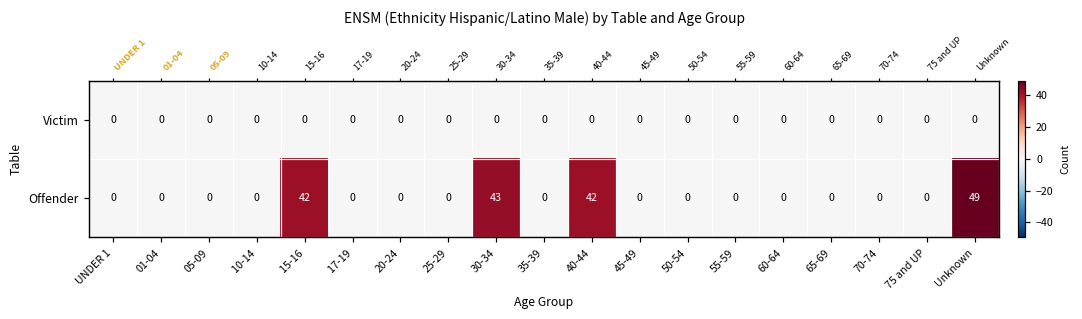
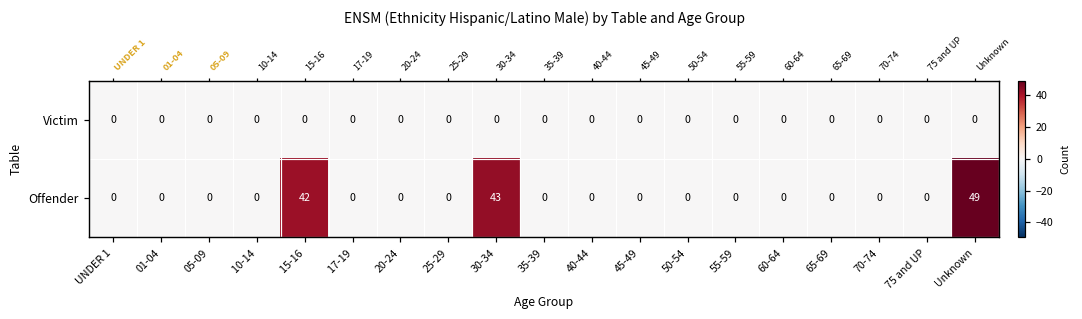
Offender, 40-44: 42 -> 0
